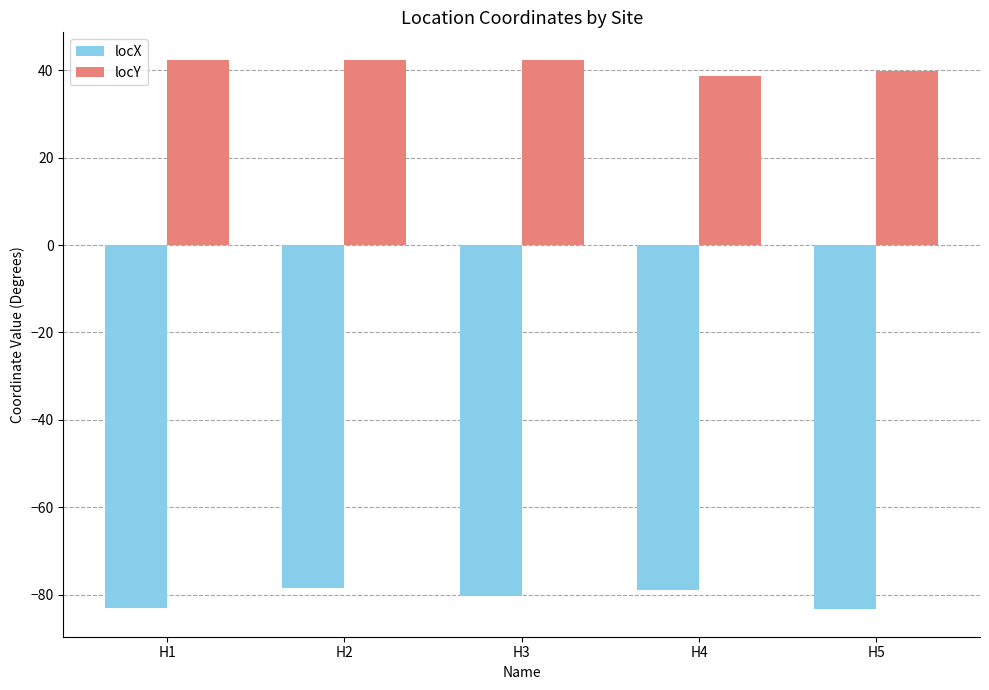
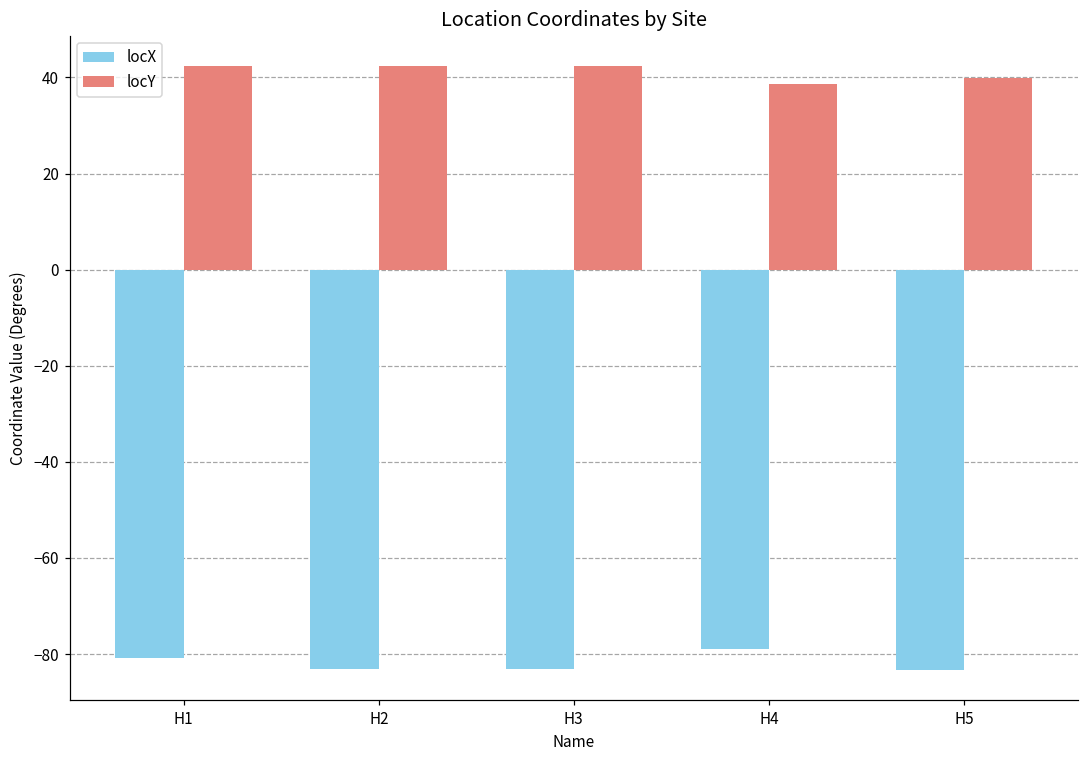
locX, H1: -83 -> -81
locX, H2: -79 -> -83
locX, H3: -80 -> -83
